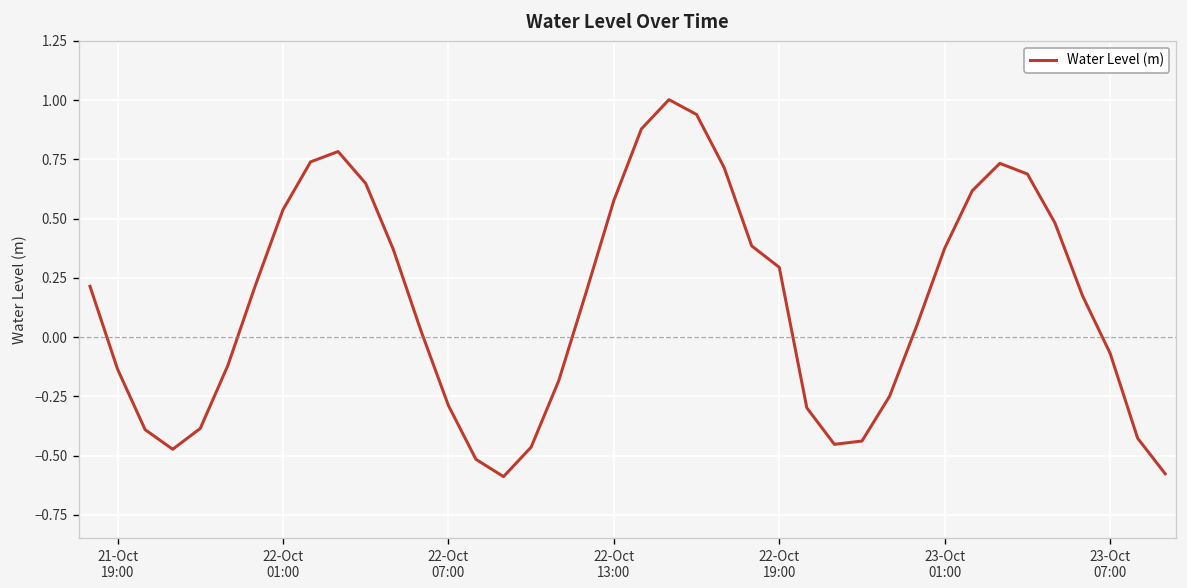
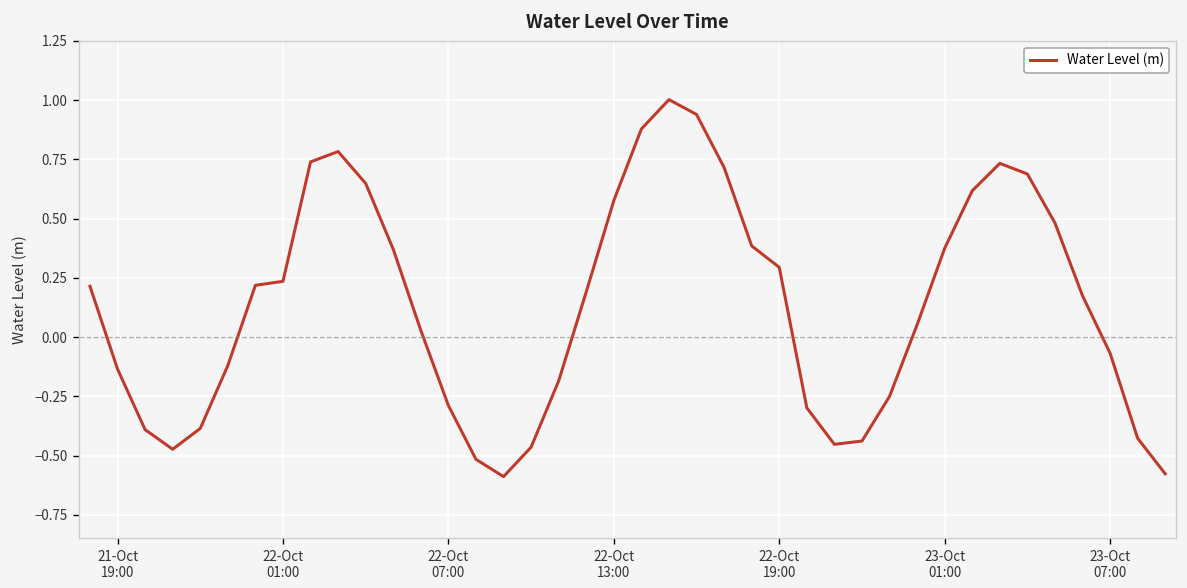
22-Oct 01:00: 0.54 -> 0.24
